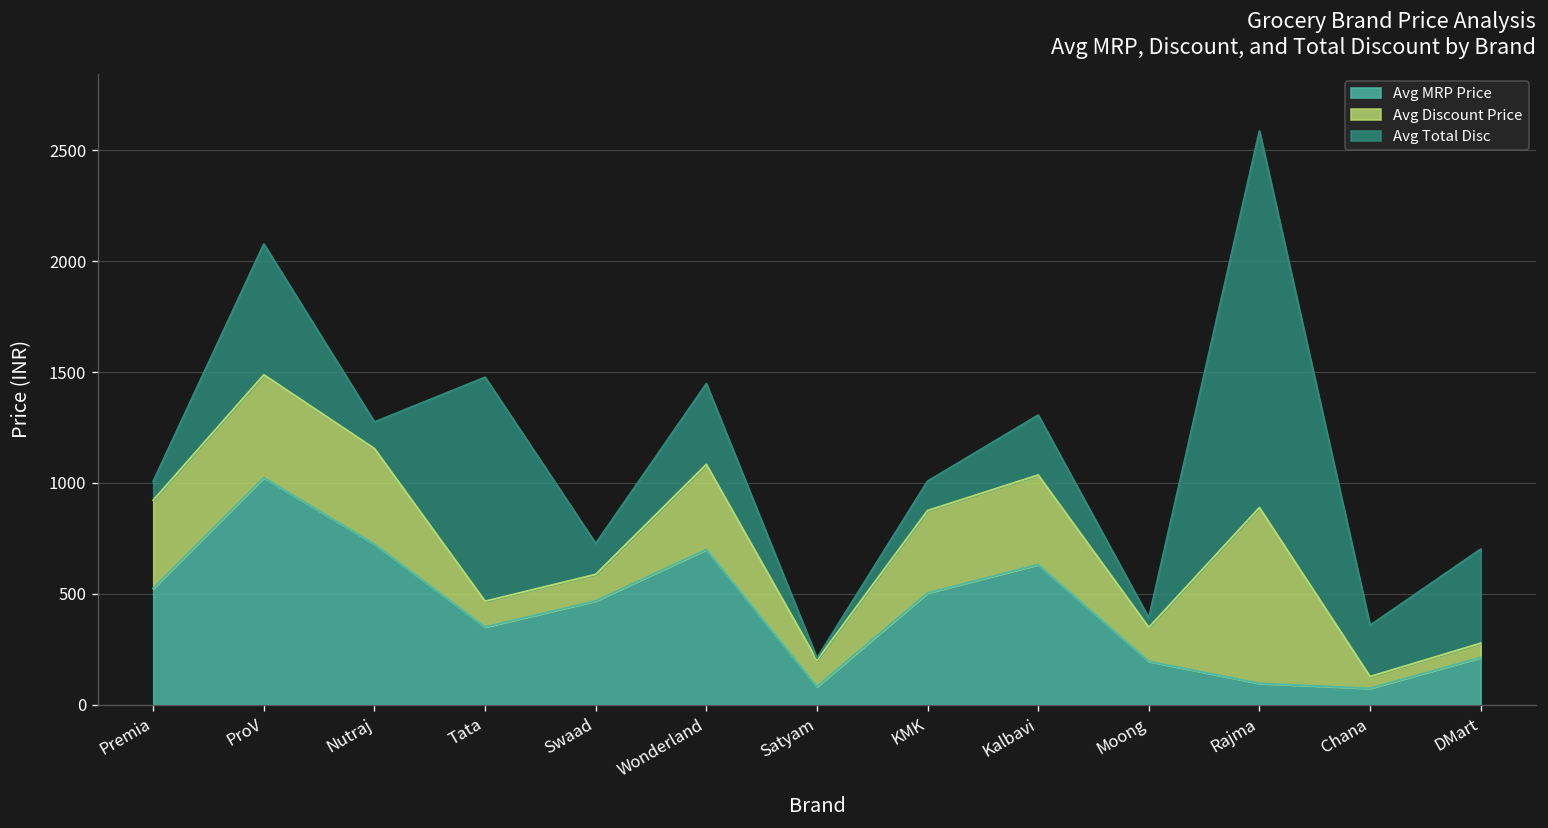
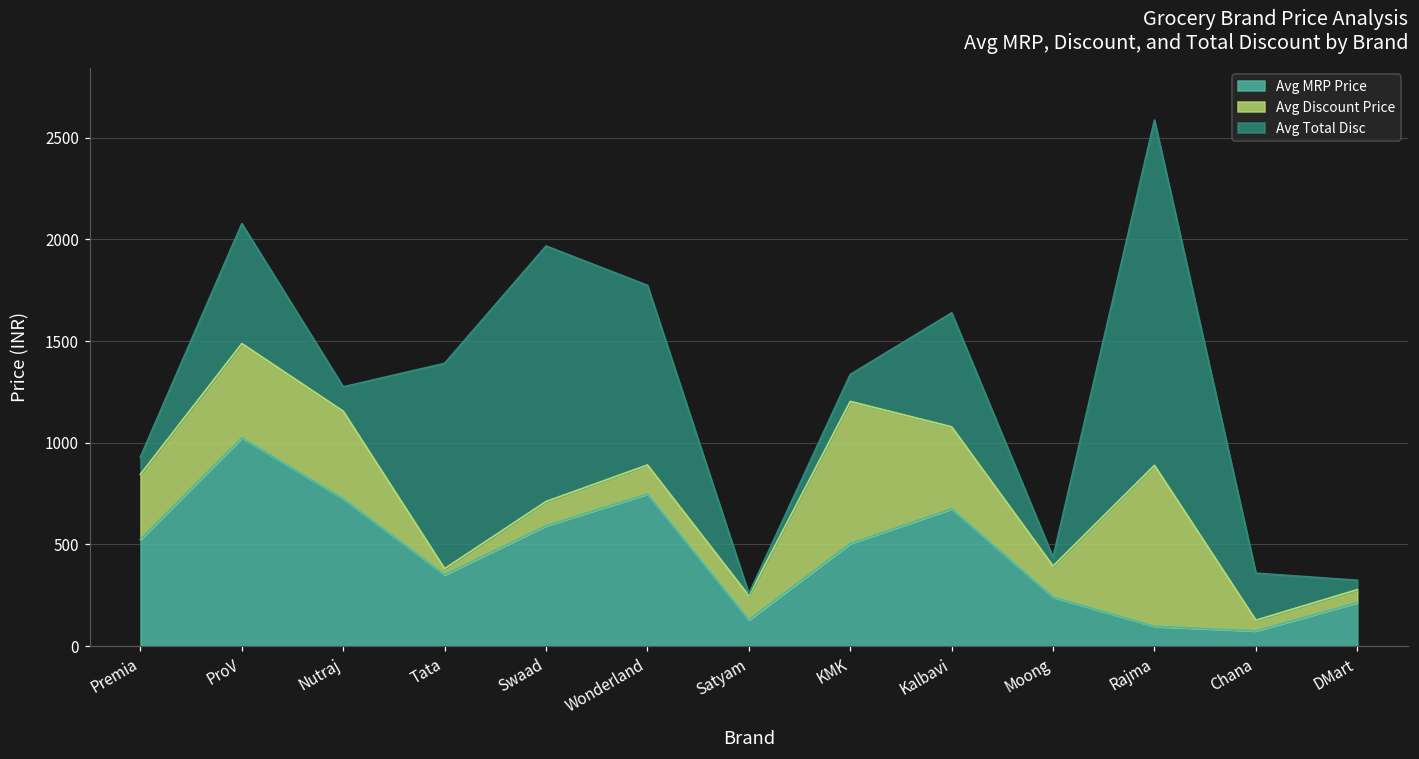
Avg Discount Price, Premia: 400 -> 320
Avg Discount Price, Tata: 120 -> 30
Avg MRP Price, Swaad: 470 -> 590
Avg Total Disc, Swaad: 140 -> 1260
Avg MRP Price, Wonderland: 700 -> 750
Avg Discount Price, Wonderland: 380 -> 140
Avg Total Disc, Wonderland: 360 -> 880
Avg MRP Price, Satyam: 80 -> 130
Avg Discount Price, KMK: 370 -> 700
Avg MRP Price, Kalbavi: 630 -> 670
Avg Total Disc, Kalbavi: 270 -> 560
Avg MRP Price, Moong: 200 -> 240
Avg Total Disc, DMart: 420 -> 50
